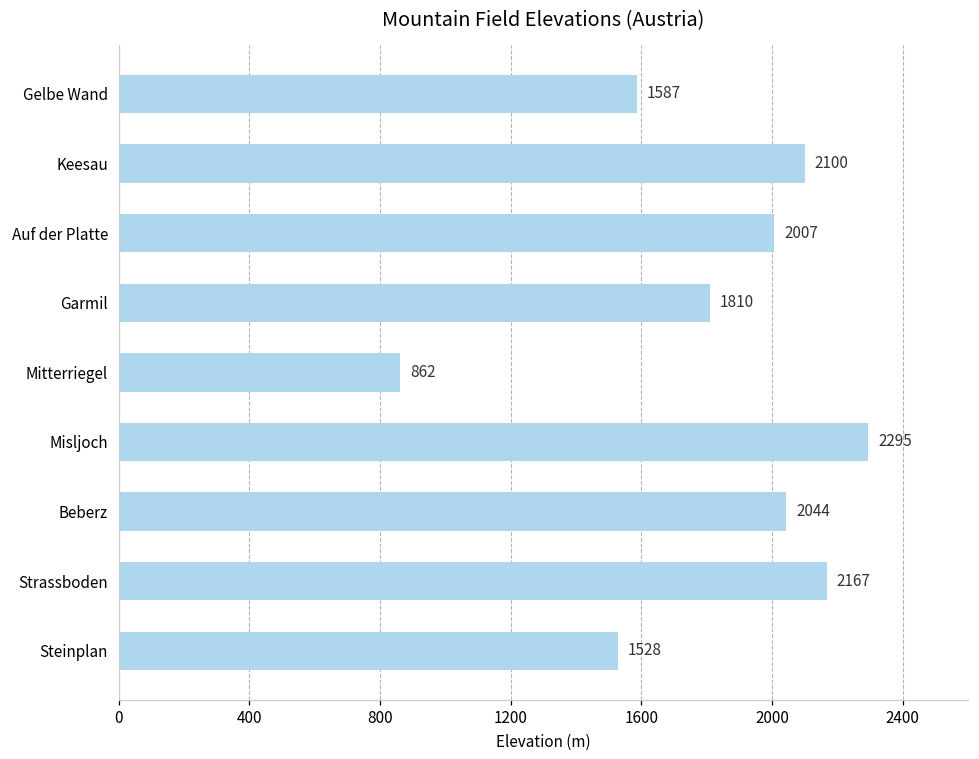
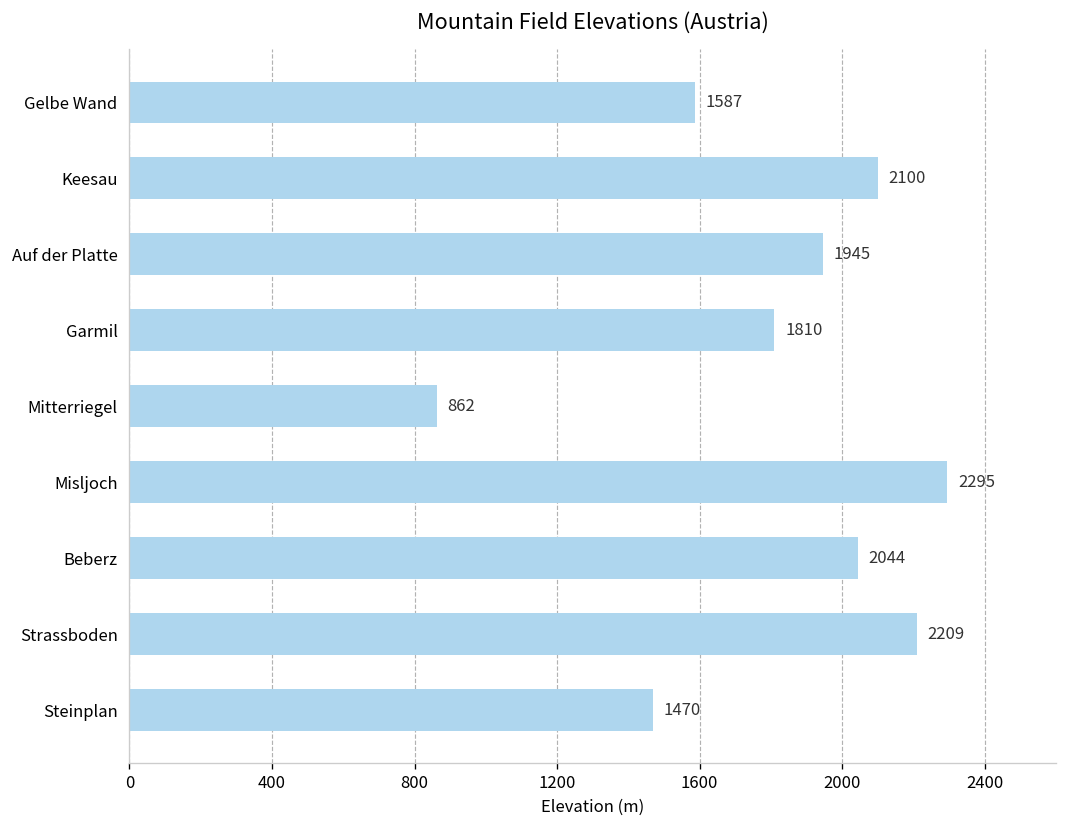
Auf der Platte: 2007 -> 1945
Strassboden: 2167 -> 2209
Steinplan: 1528 -> 1470
